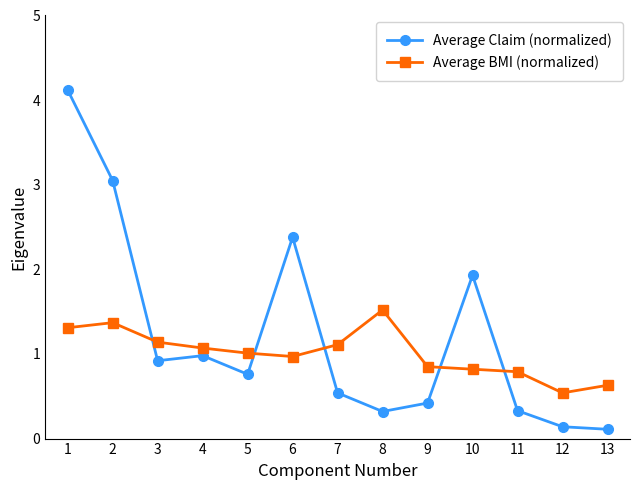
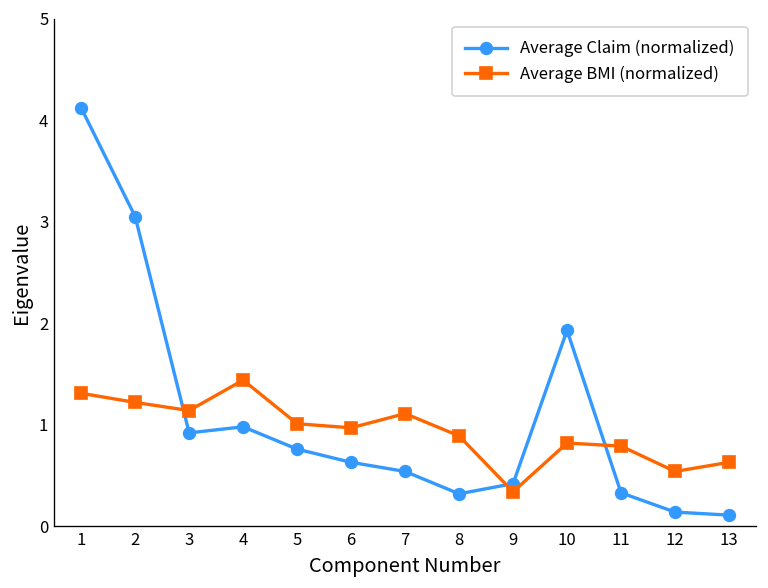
Average BMI (normalized), 2: 1.4 -> 1.2
Average BMI (normalized), 4: 1.1 -> 1.4
Average Claim (normalized), 6: 2.4 -> 0.6
Average BMI (normalized), 8: 1.5 -> 0.9
Average BMI (normalized), 9: 0.9 -> 0.3
